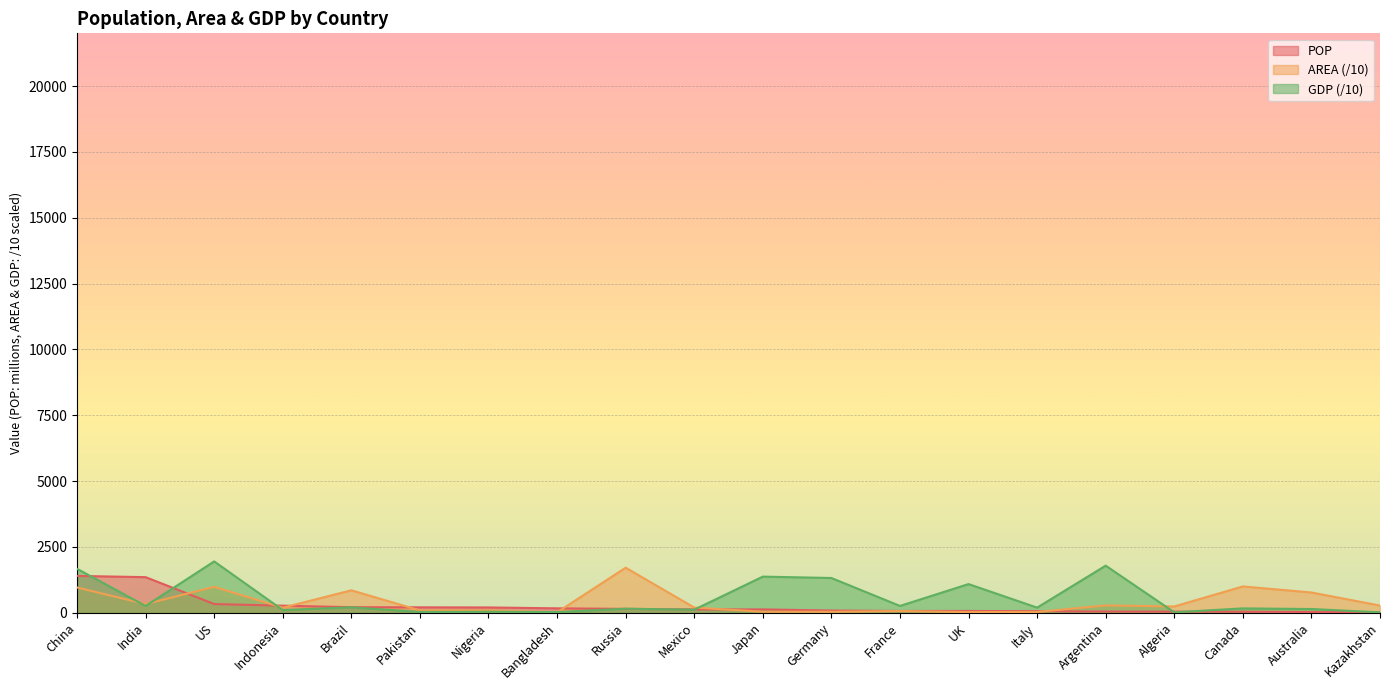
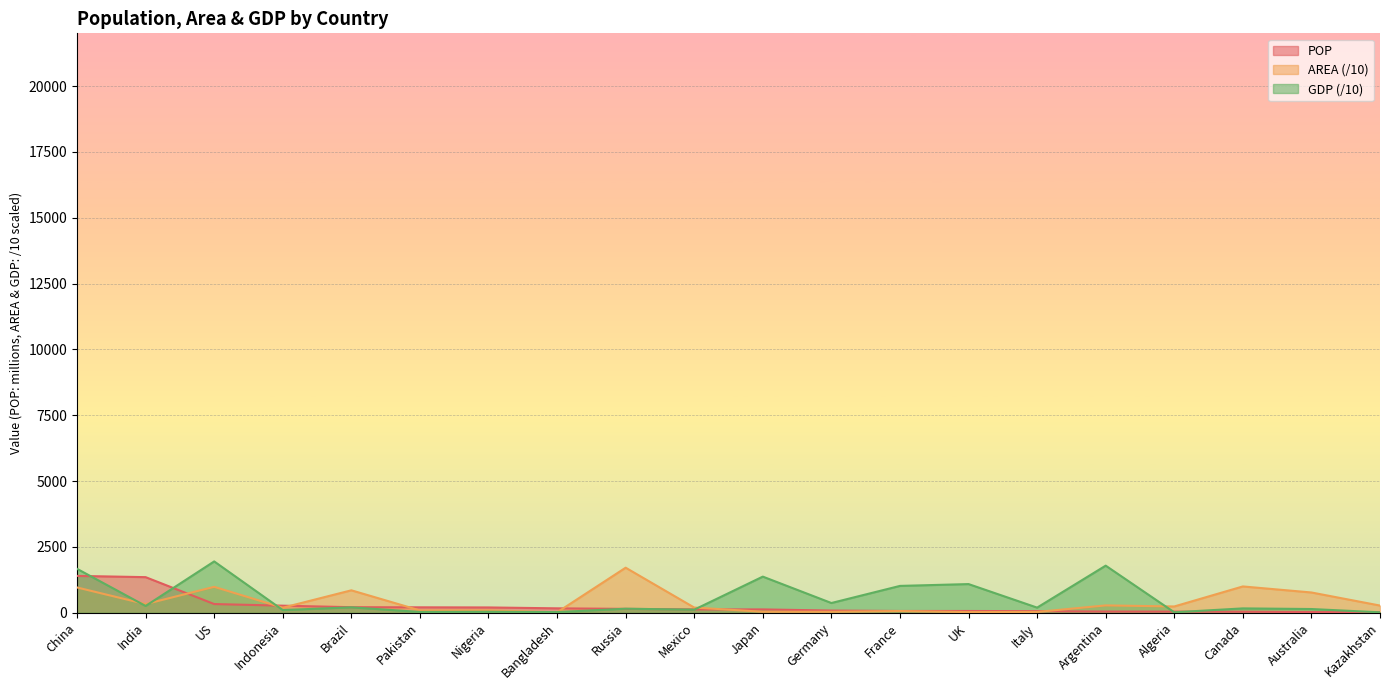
GDP (/10), Germany: 1300 -> 400
GDP (/10), France: 300 -> 1000
